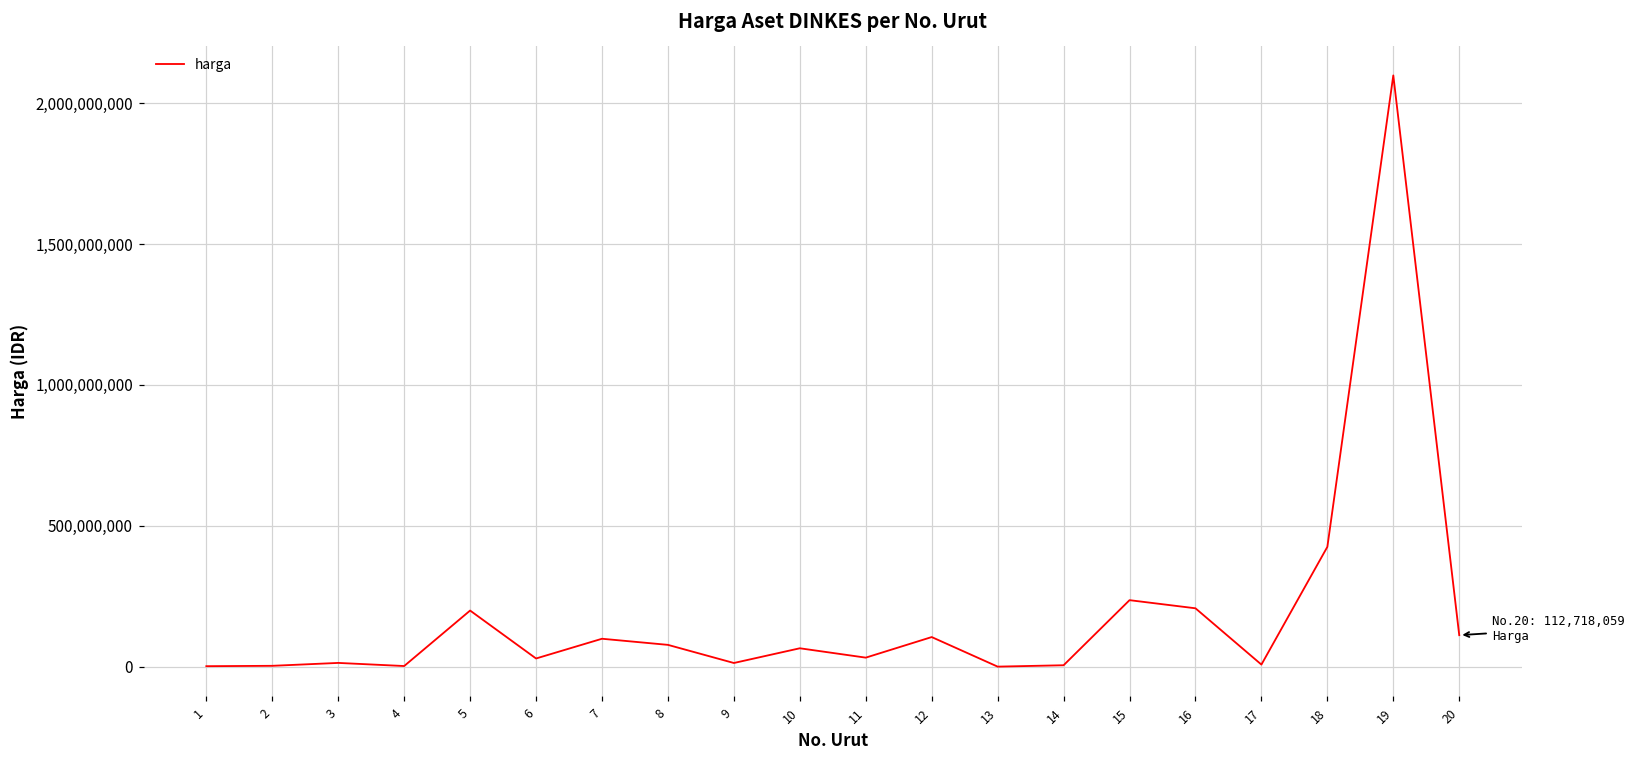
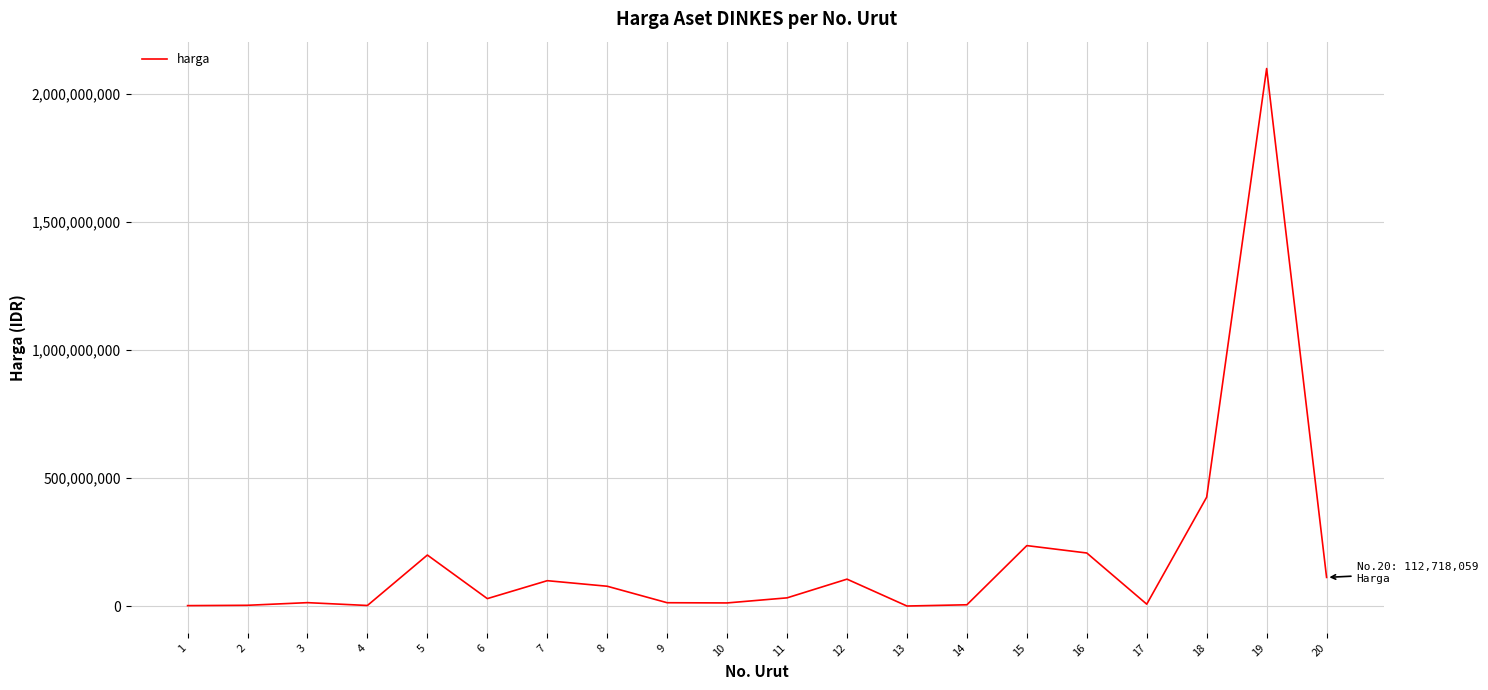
10: 70,000,000 -> 10,000,000
